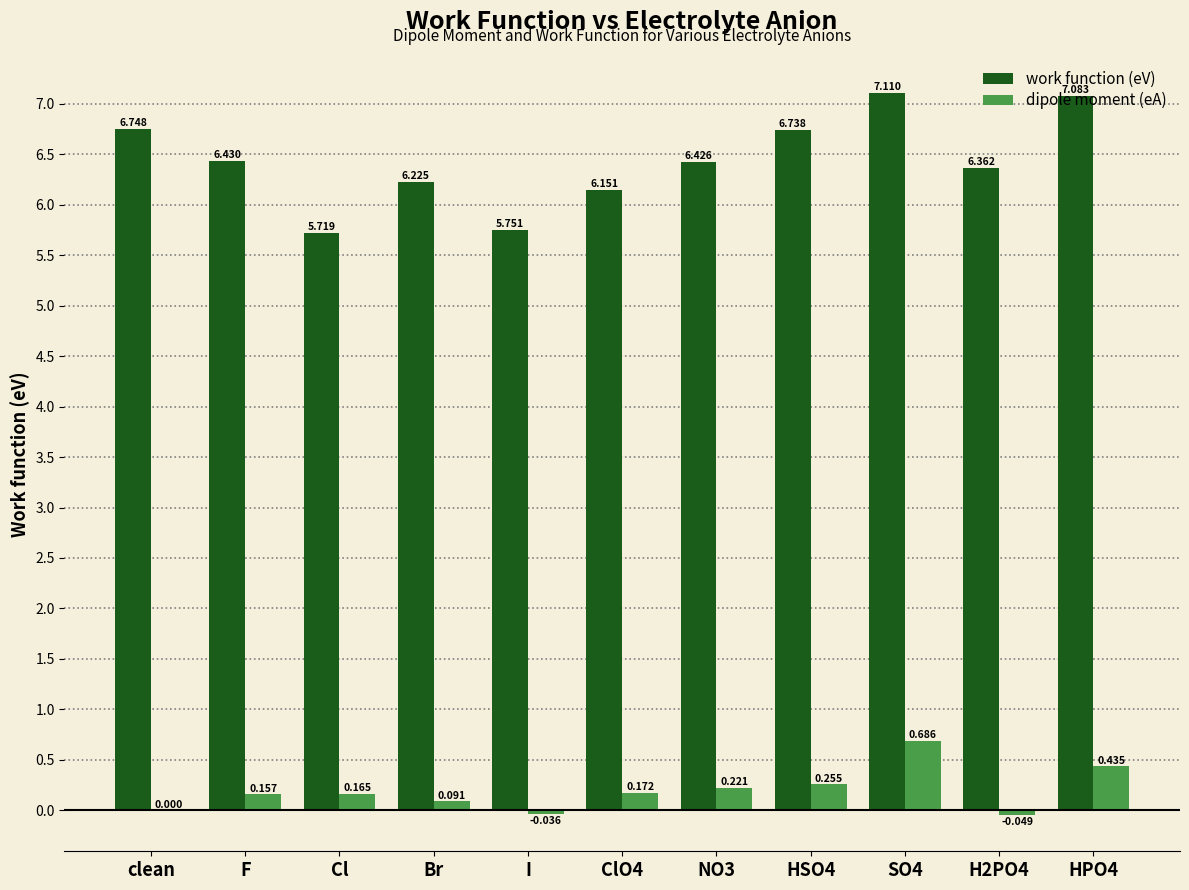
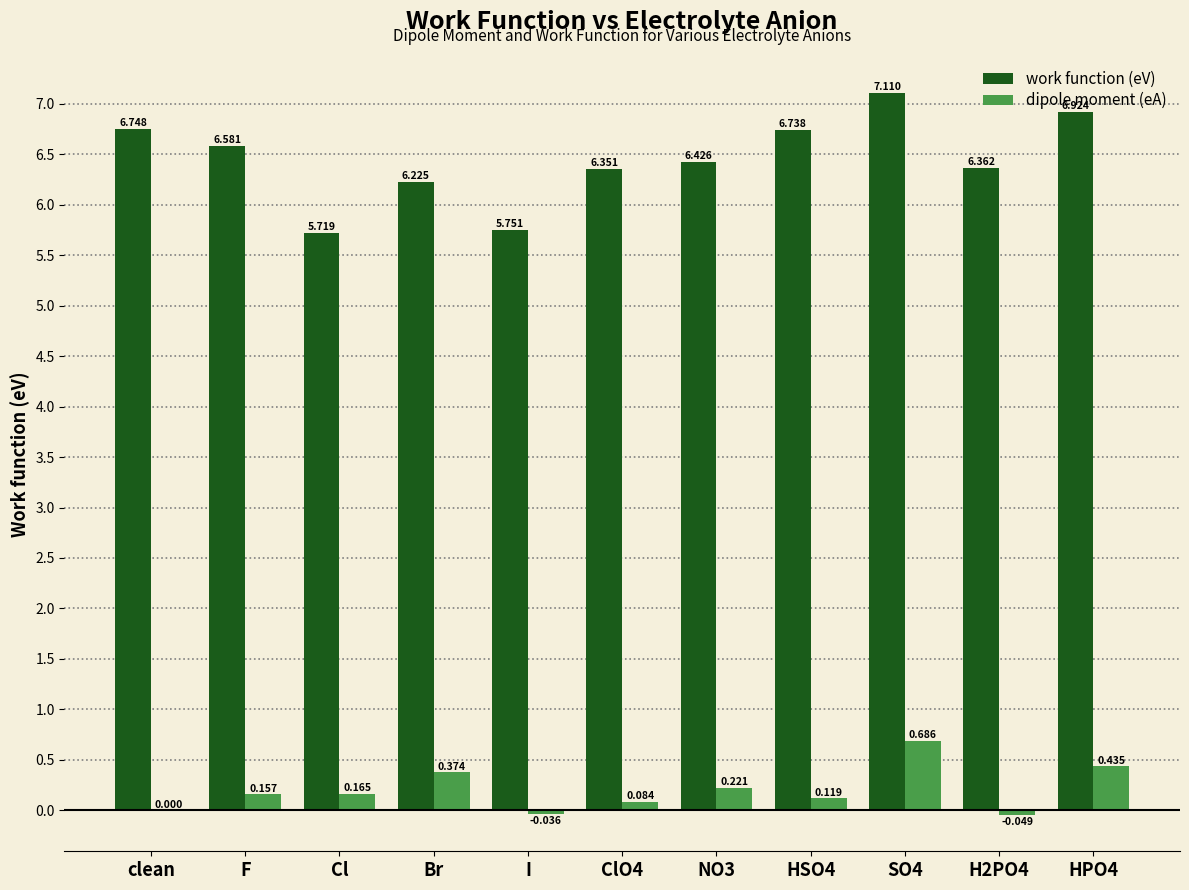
work function (eV), F: 6.430 -> 6.581
dipole moment (eA), Br: 0.091 -> 0.374
work function (eV), ClO4: 6.151 -> 6.351
dipole moment (eA), ClO4: 0.172 -> 0.084
dipole moment (eA), HSO4: 0.255 -> 0.119
work function (eV), HPO4: 7.083 -> 6.924
